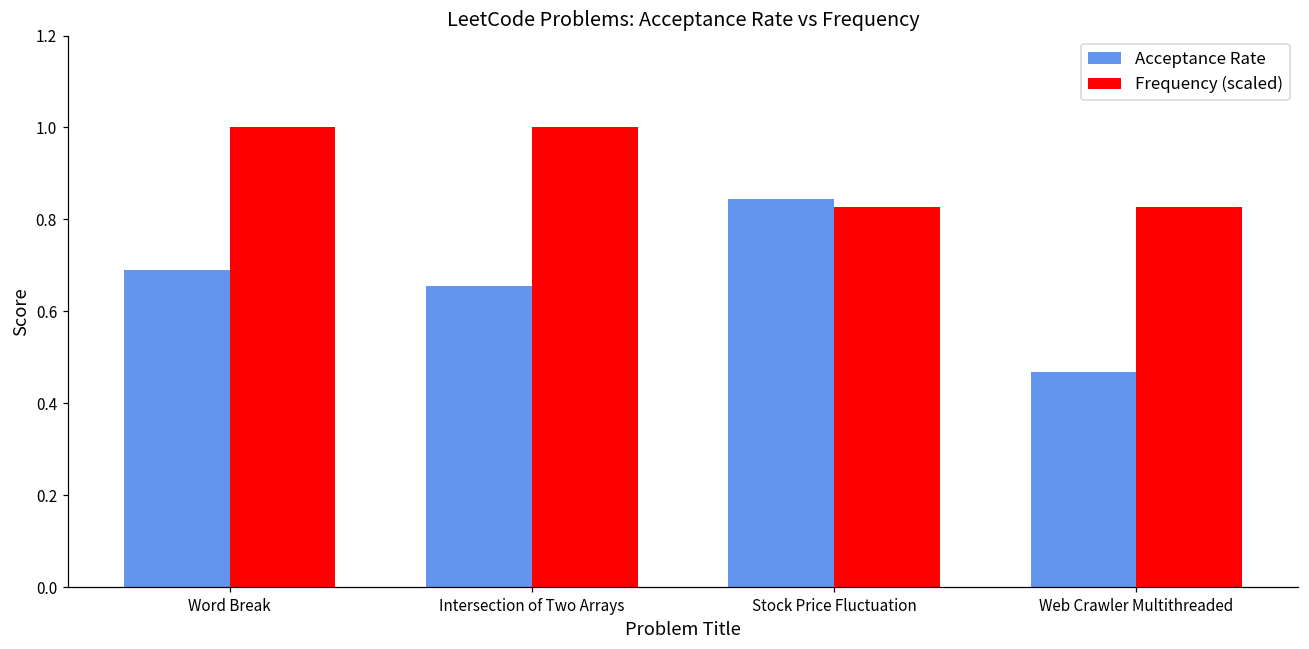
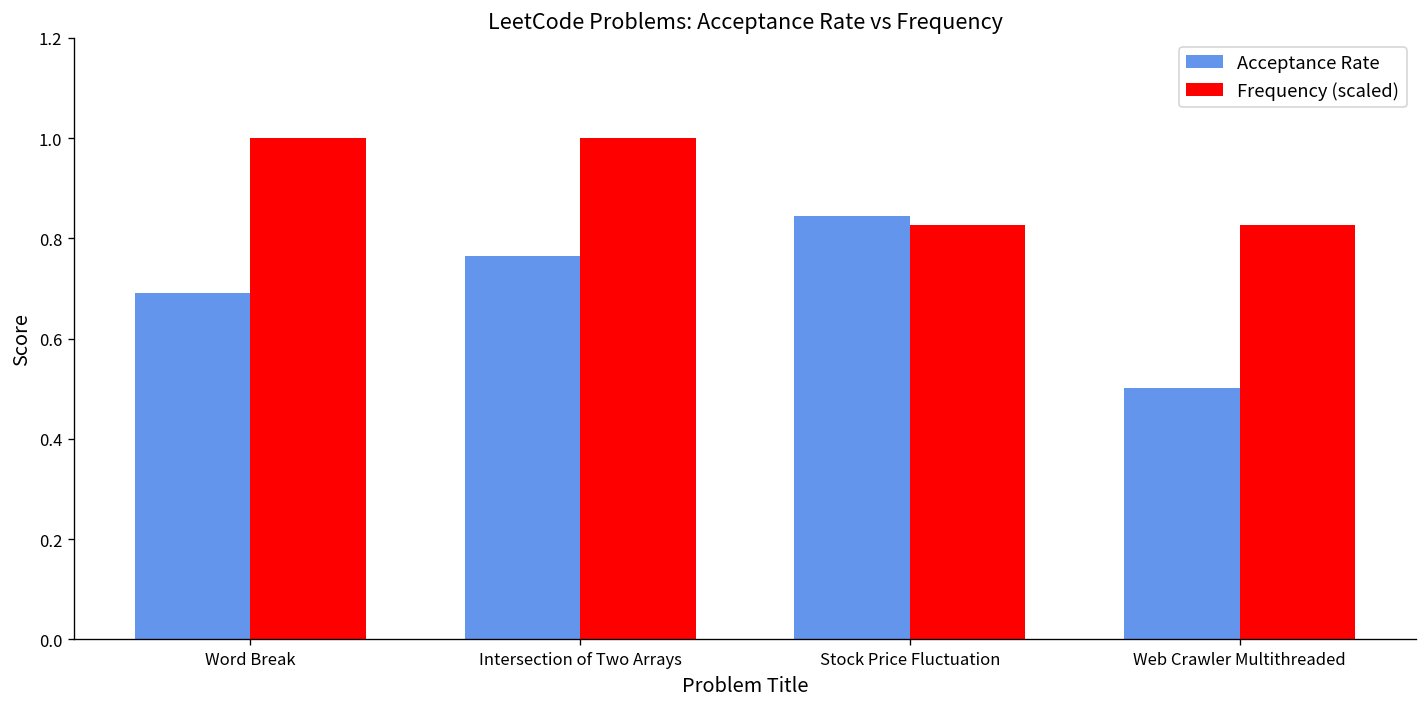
Acceptance Rate, Intersection of Two Arrays: 0.66 -> 0.76
Acceptance Rate, Web Crawler Multithreaded: 0.47 -> 0.50
